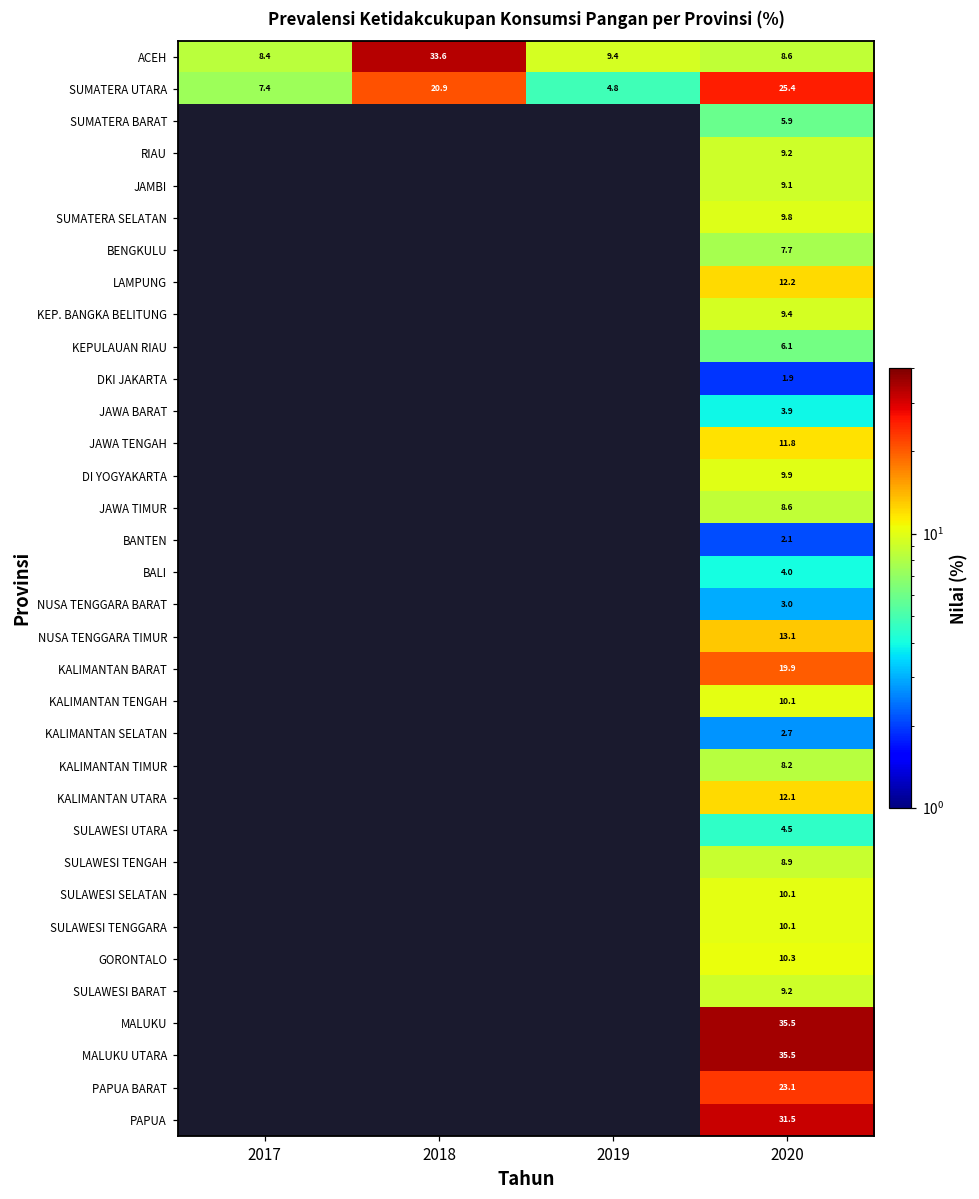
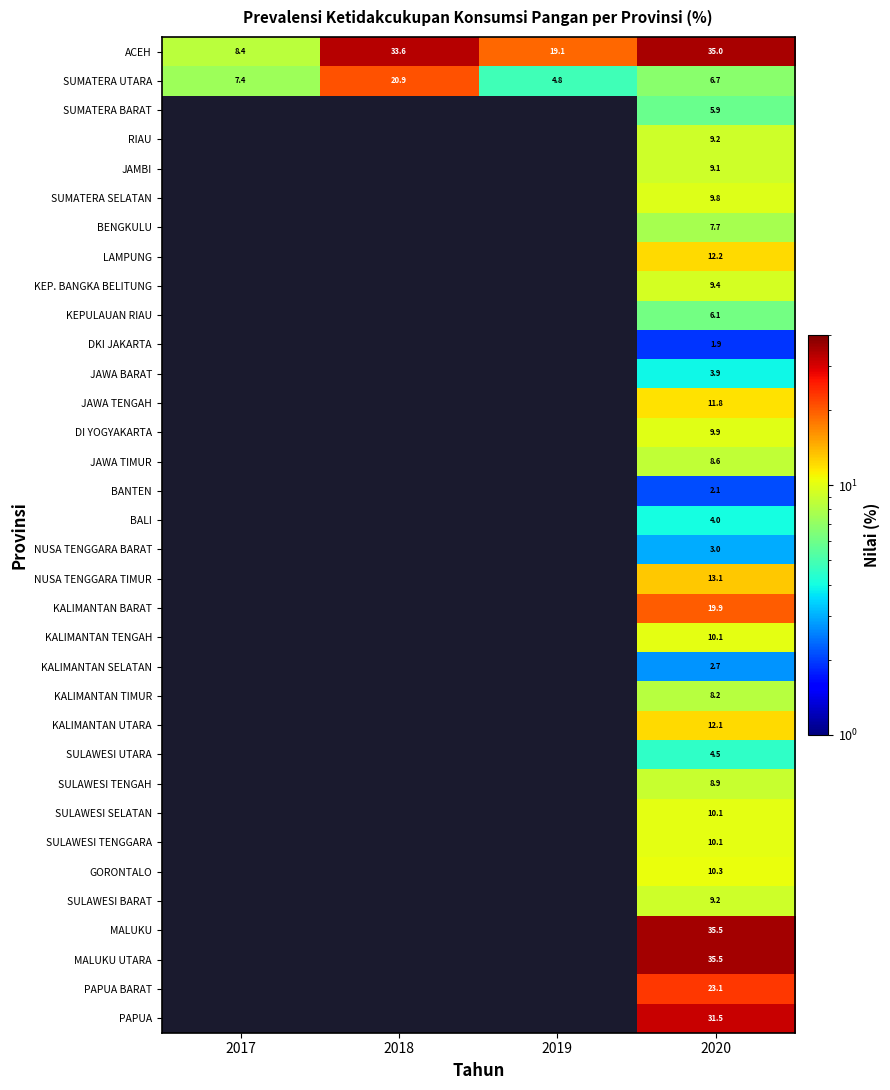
ACEH, 2019: 9.4 -> 19.1
ACEH, 2020: 8.6 -> 35.0
SUMATERA UTARA, 2020: 25.4 -> 6.7
